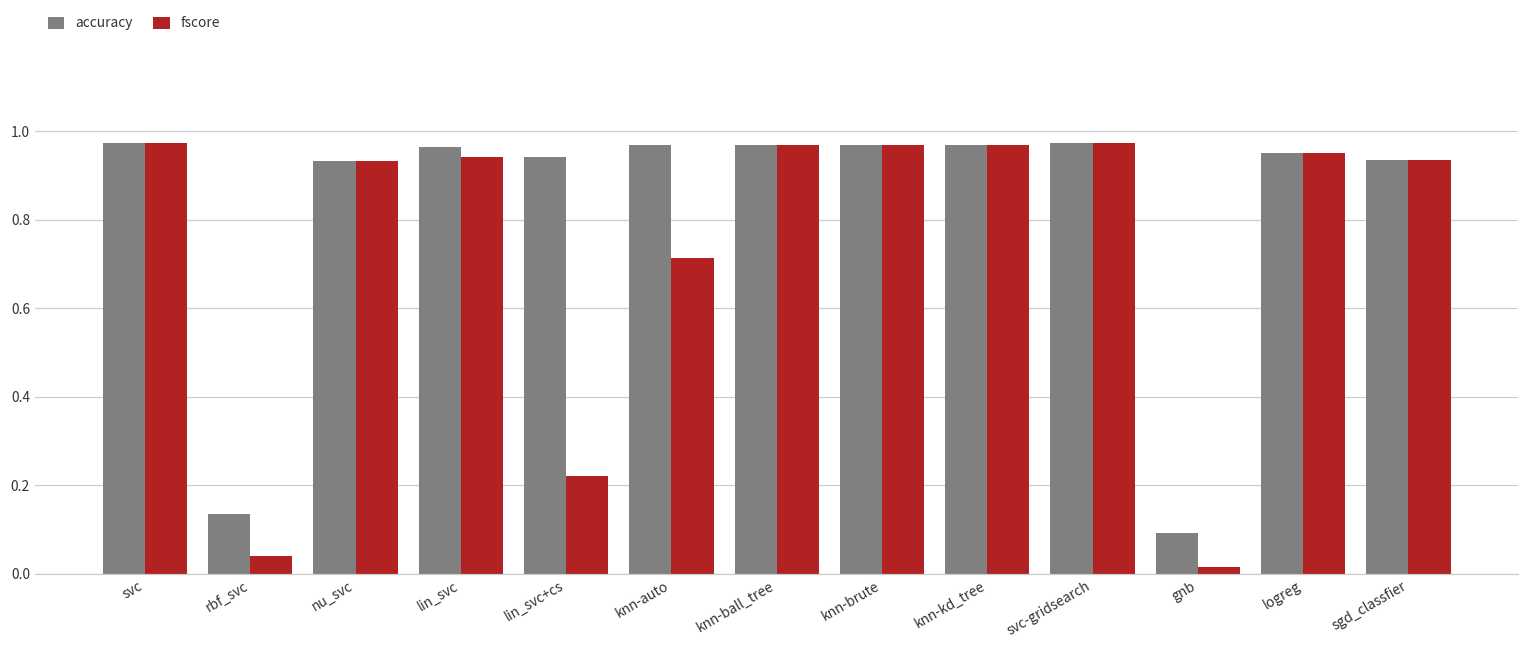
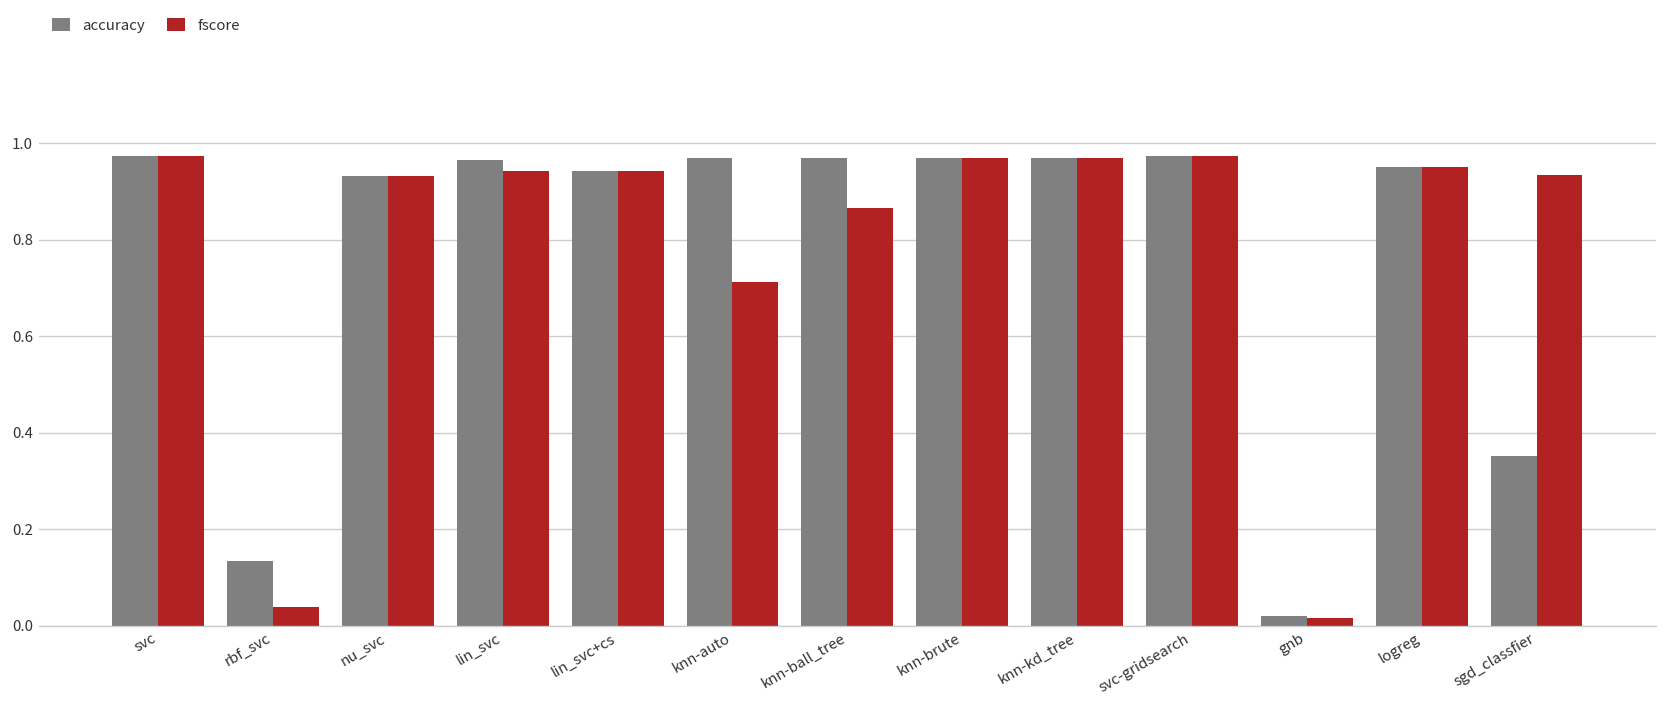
fscore, lin_svc+cs: 0.22 -> 0.94
fscore, knn-ball_tree: 0.97 -> 0.87
accuracy, gnb: 0.09 -> 0.02
accuracy, sgd_classfier: 0.93 -> 0.35
